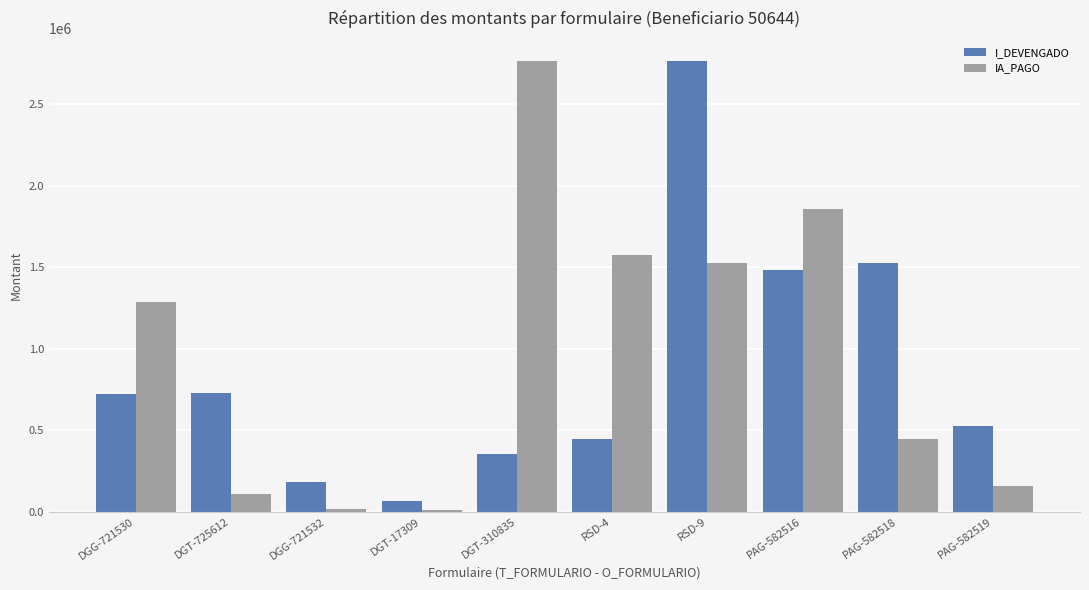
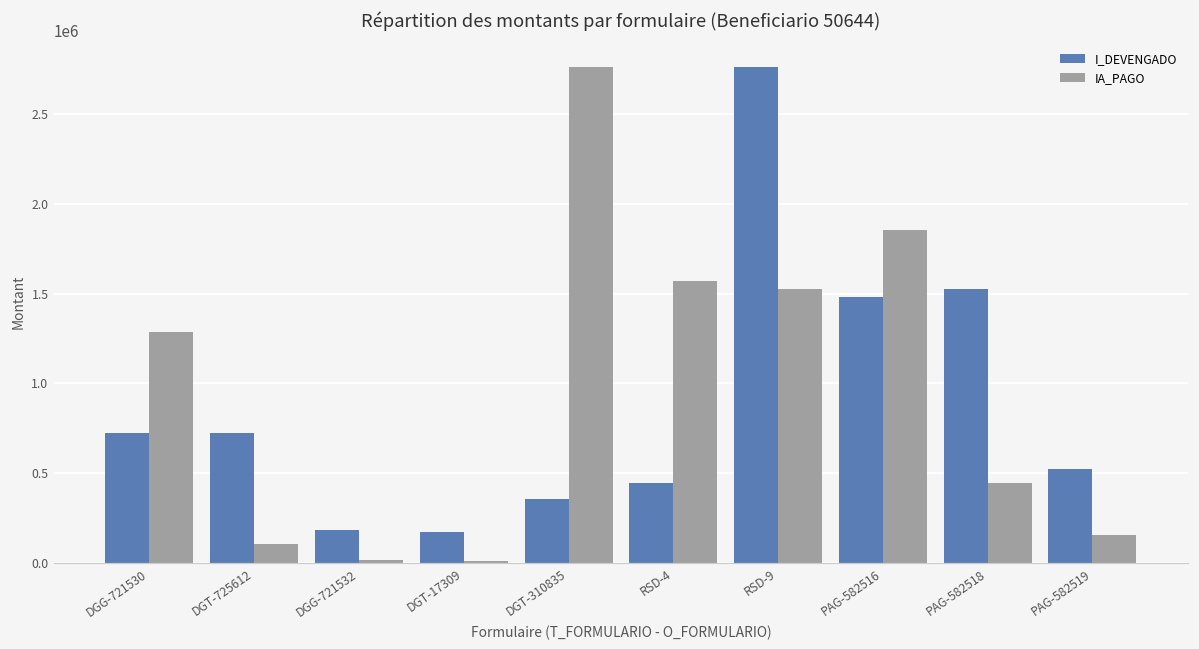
I_DEVENGADO, DGT-17309: 60000 -> 170000
